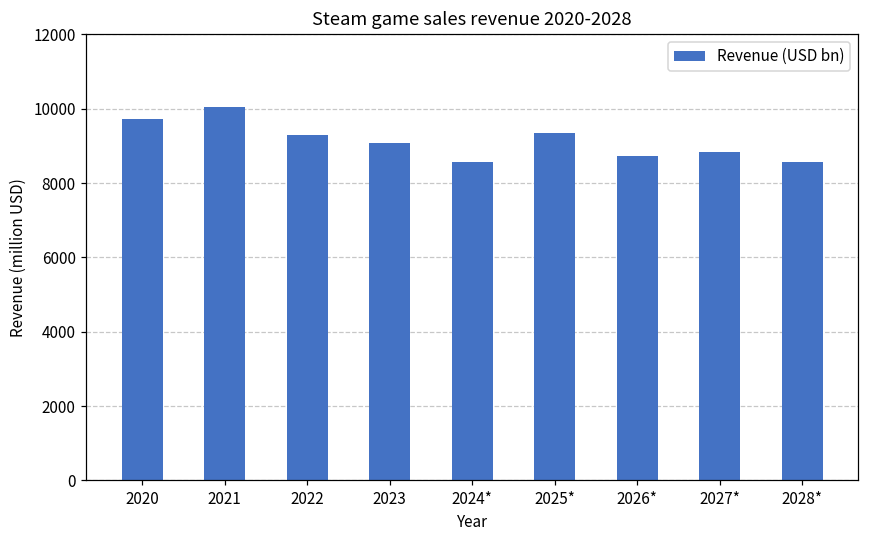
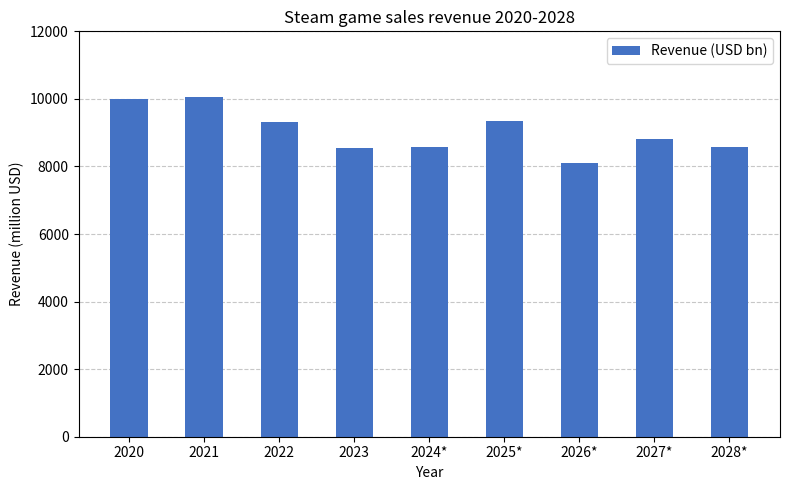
2020: 9700 -> 10000
2023: 9100 -> 8600
2026*: 8700 -> 8100
